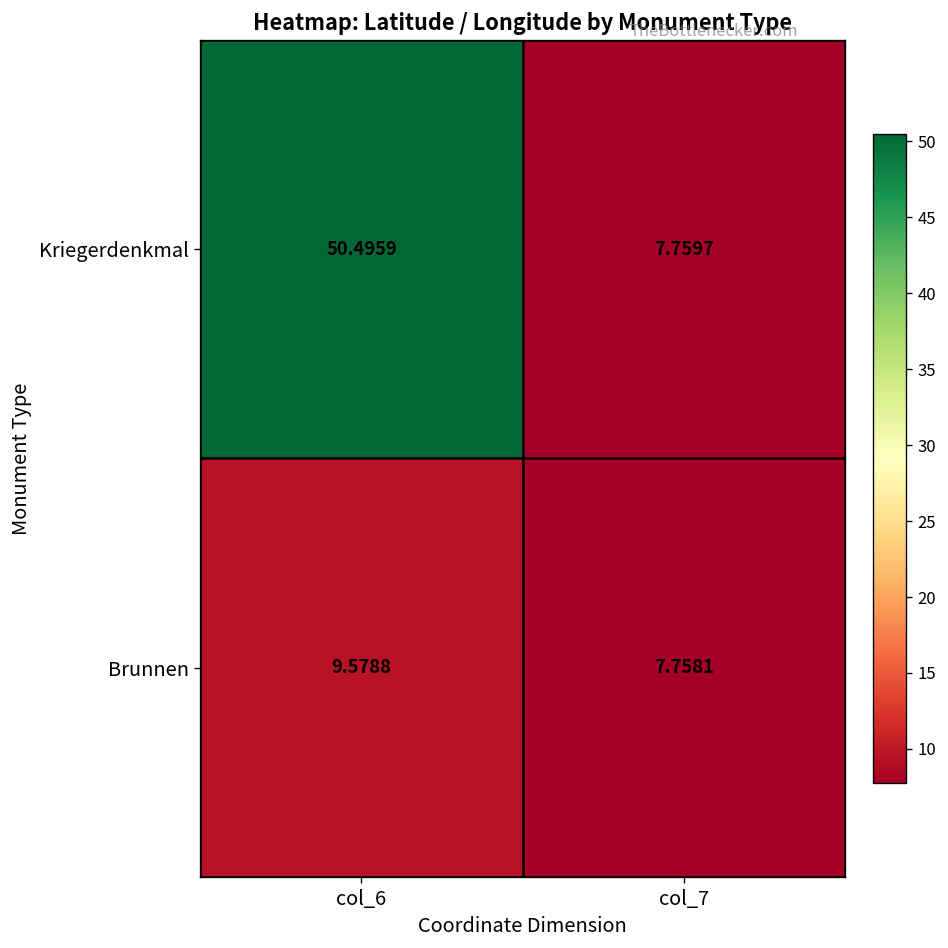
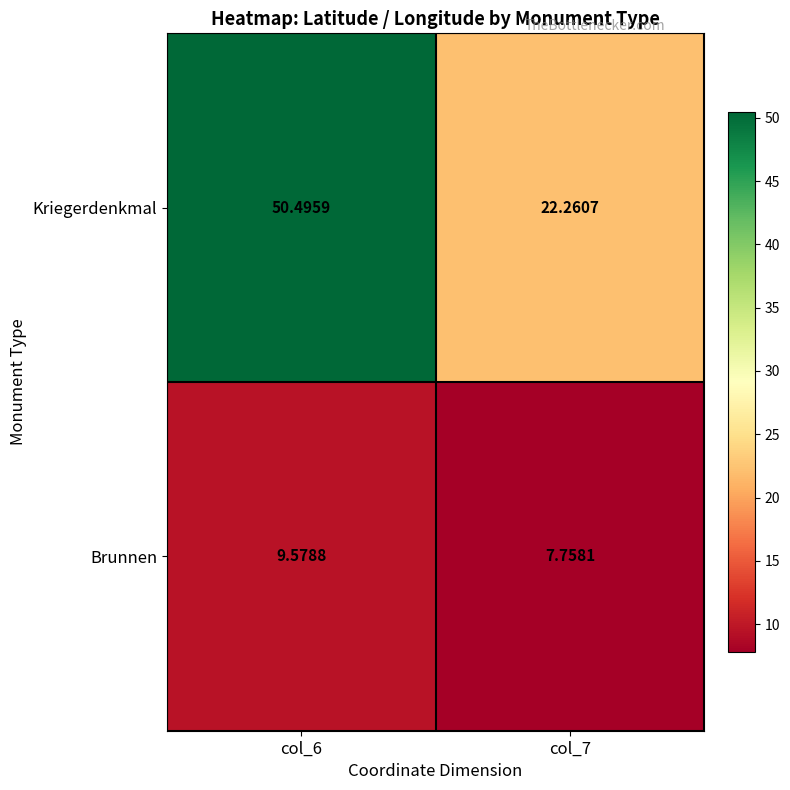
Kriegerdenkmal, col_7: 7.7597 -> 22.2607
